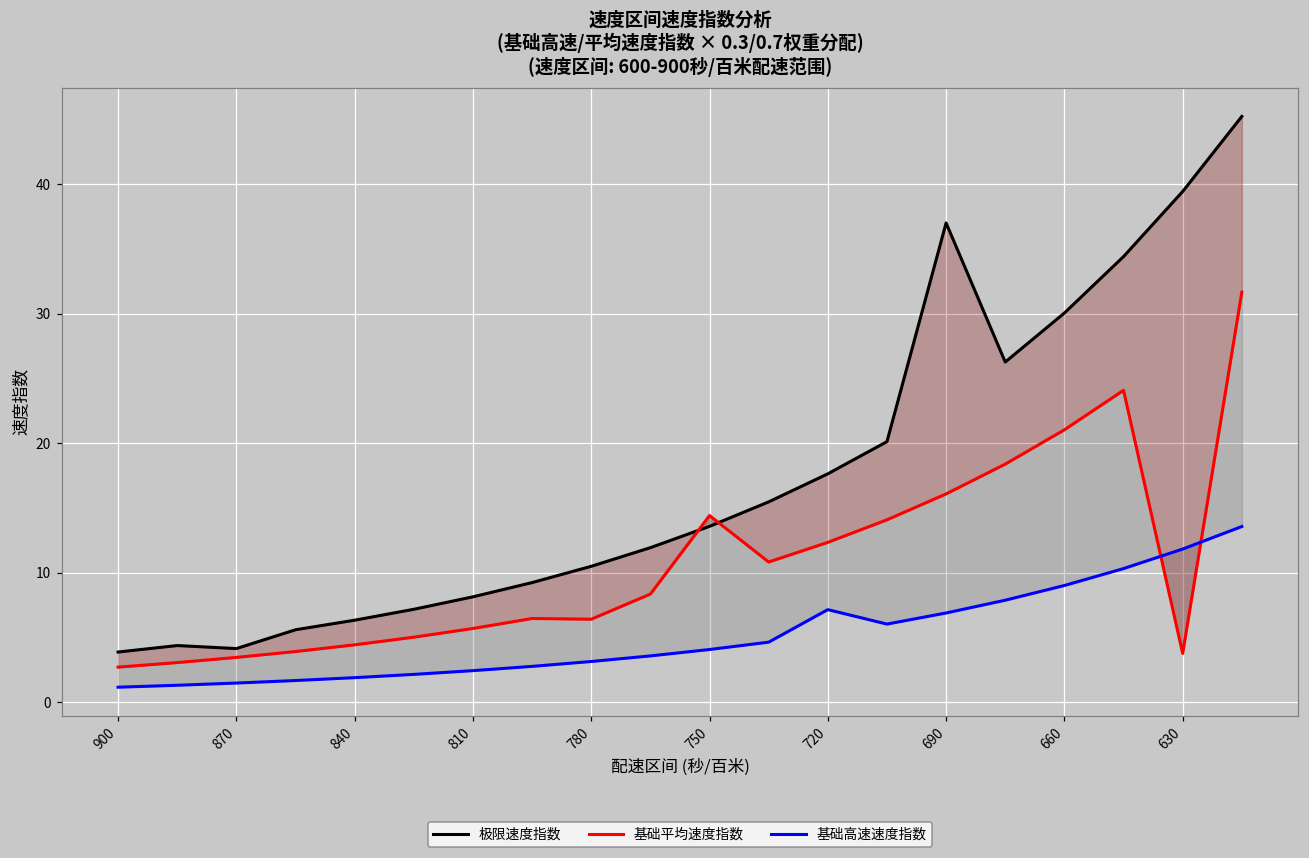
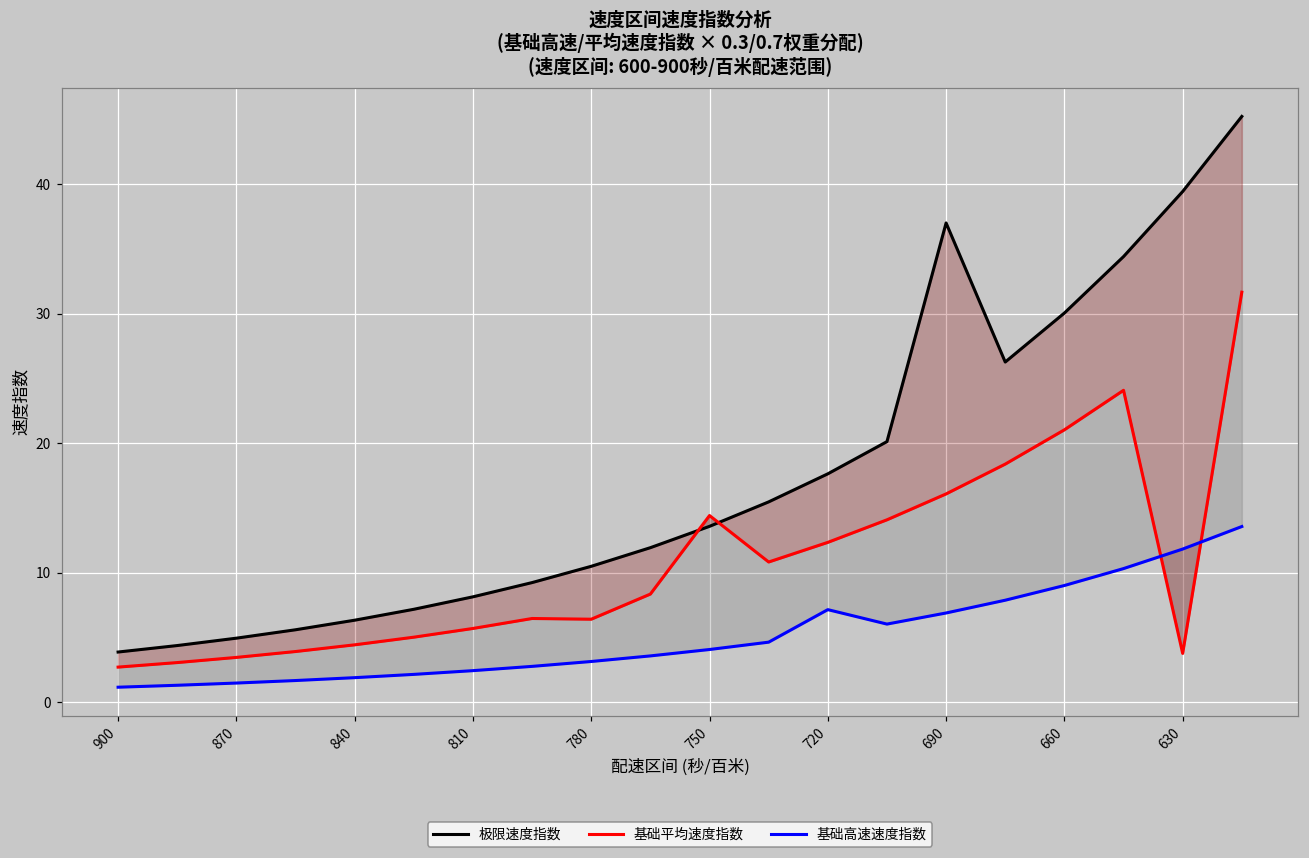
极限速度指数, 870: 4.1 -> 4.9
